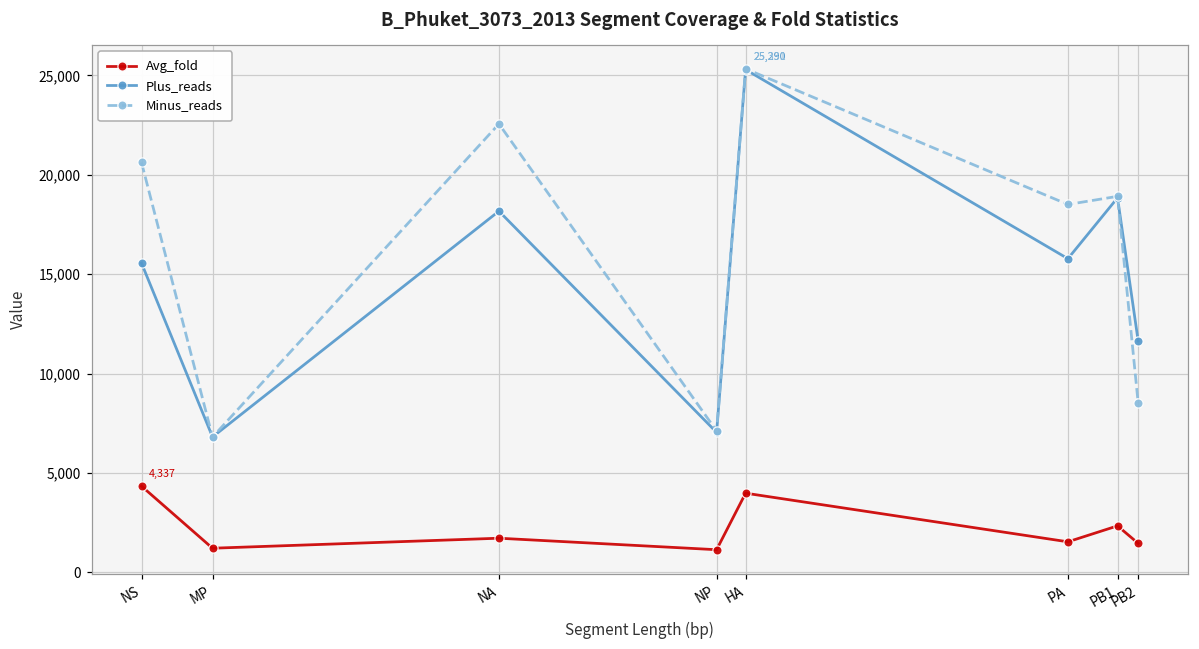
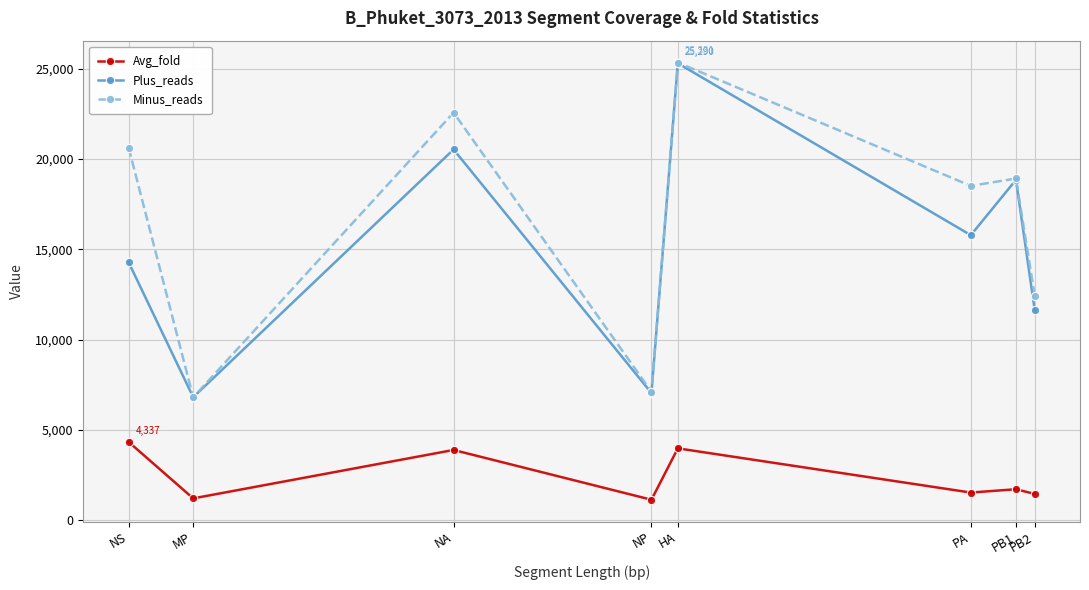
Plus_reads, NS: 15,600 -> 14,300
Avg_fold, NA: 1,700 -> 3,900
Plus_reads, NA: 18,200 -> 20,500
Avg_fold, PB1: 2,300 -> 1,700
Minus_reads, PB2: 8,500 -> 12,400
